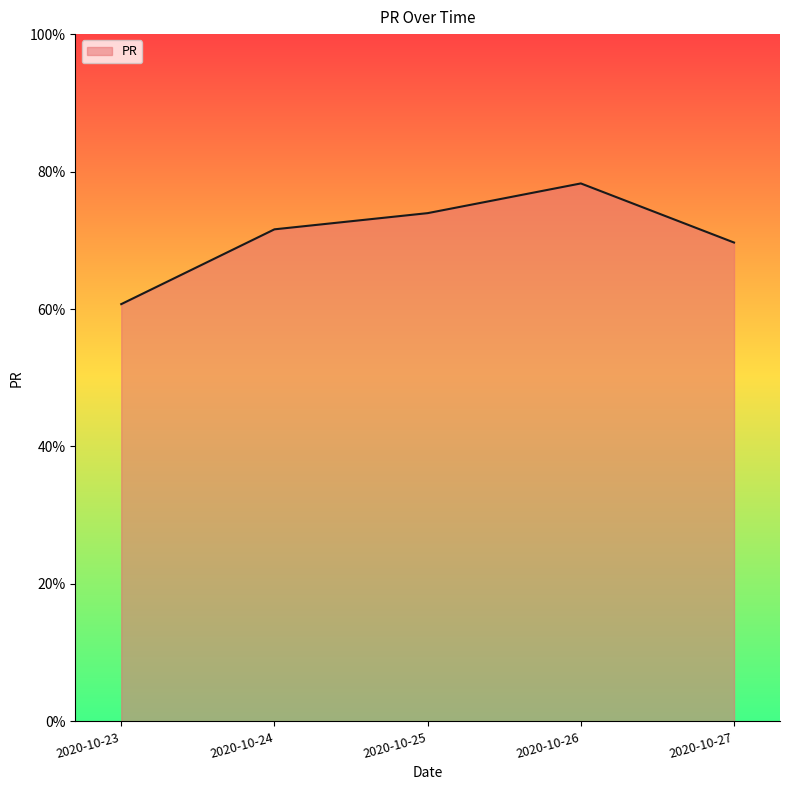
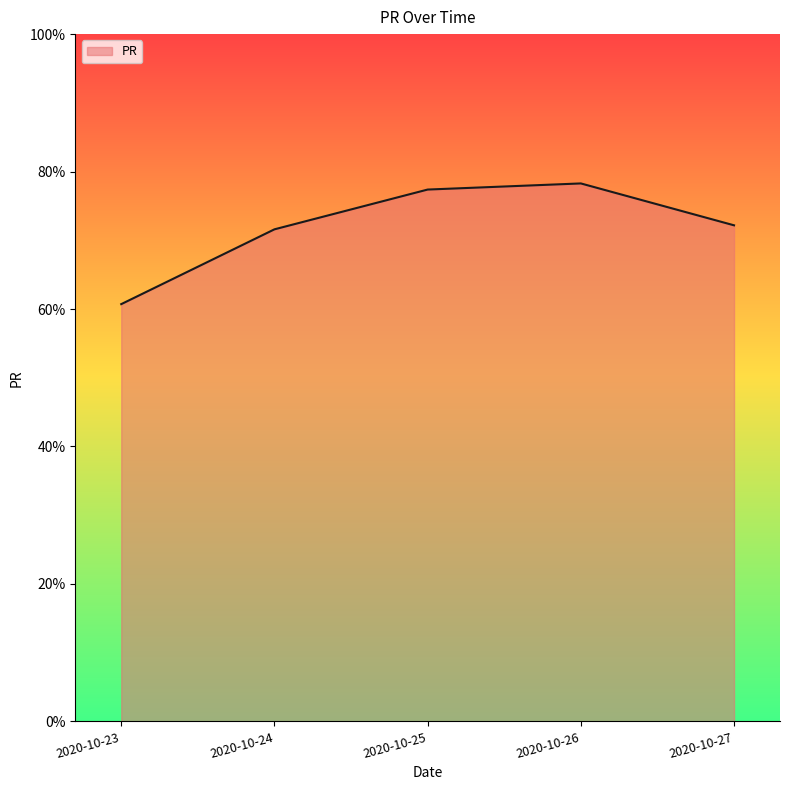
2020-10-25: 74% -> 77%
2020-10-27: 70% -> 72%
